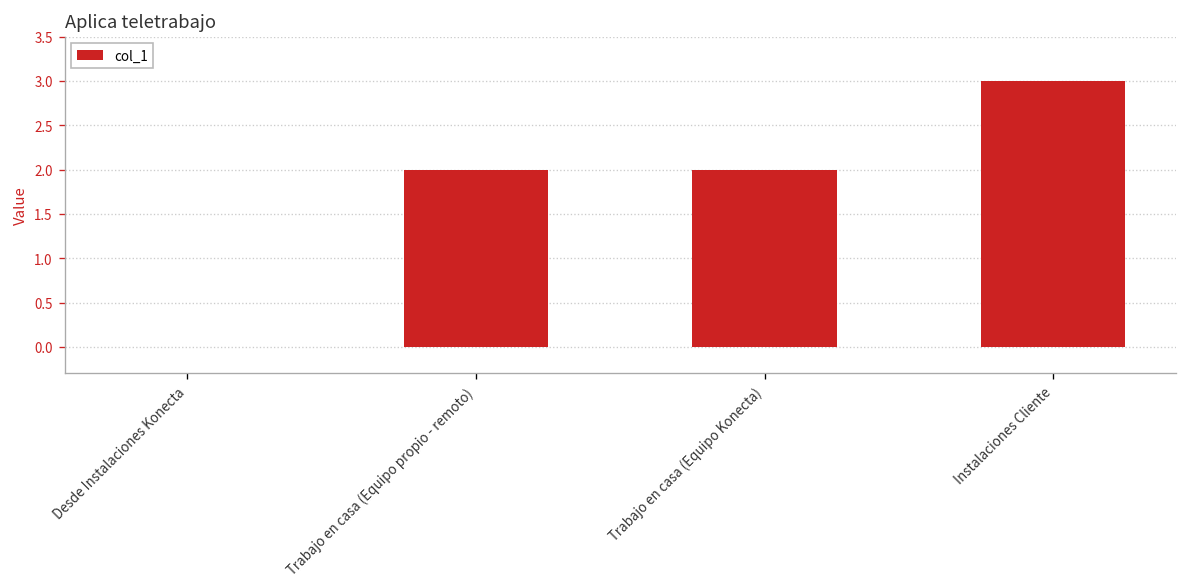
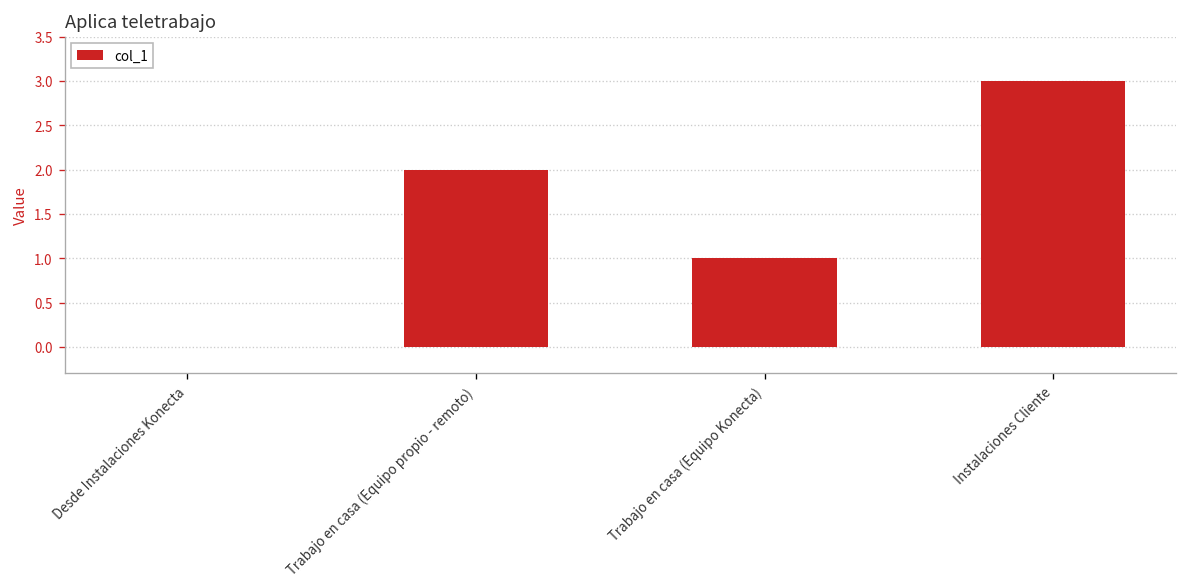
Trabajo en casa (Equipo Konecta): 2 -> 1
